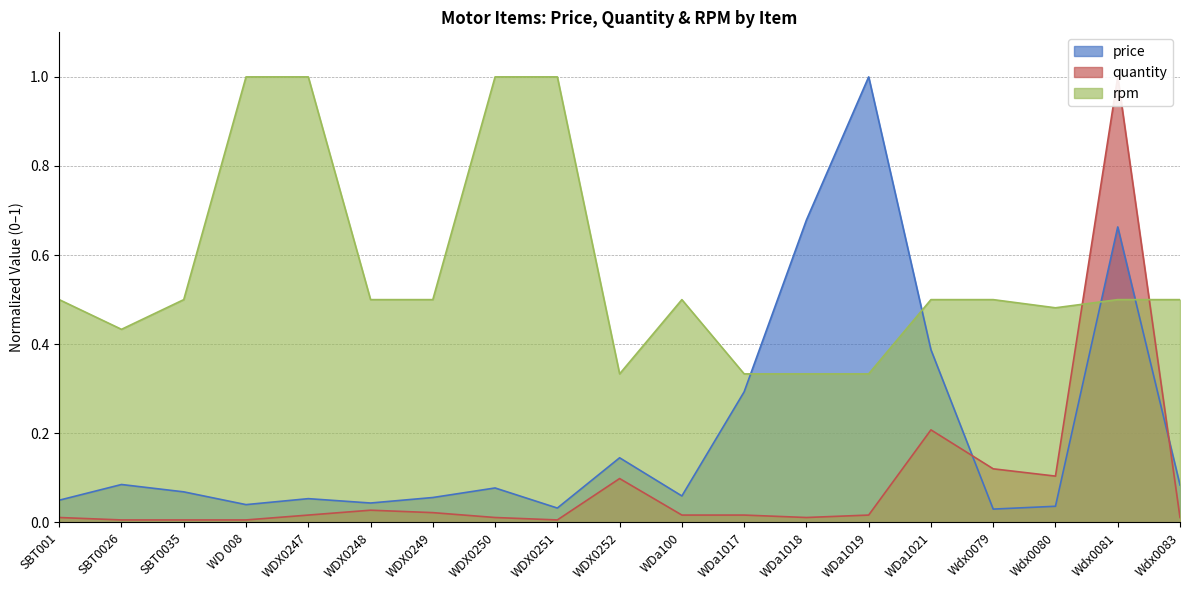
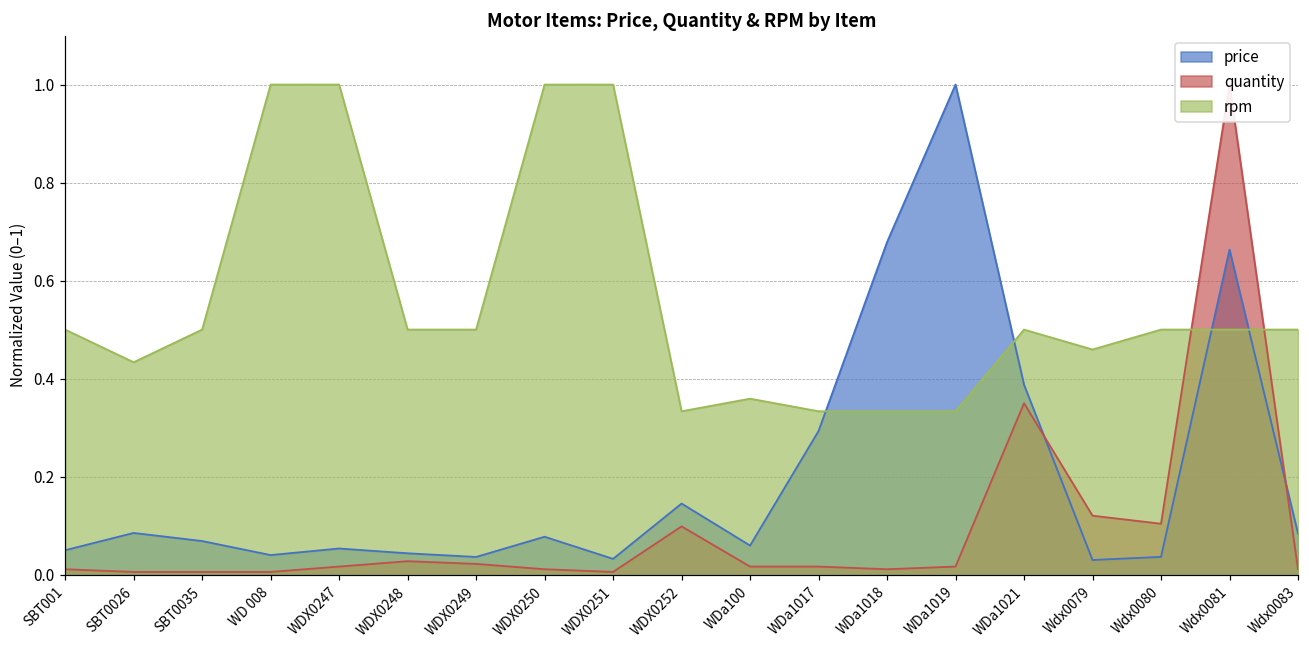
price, WDX0249: 0.06 -> 0.04
rpm, WDa100: 0.50 -> 0.36
quantity, WDa1021: 0.21 -> 0.35
rpm, Wdx0079: 0.50 -> 0.46
rpm, Wdx0080: 0.48 -> 0.50
